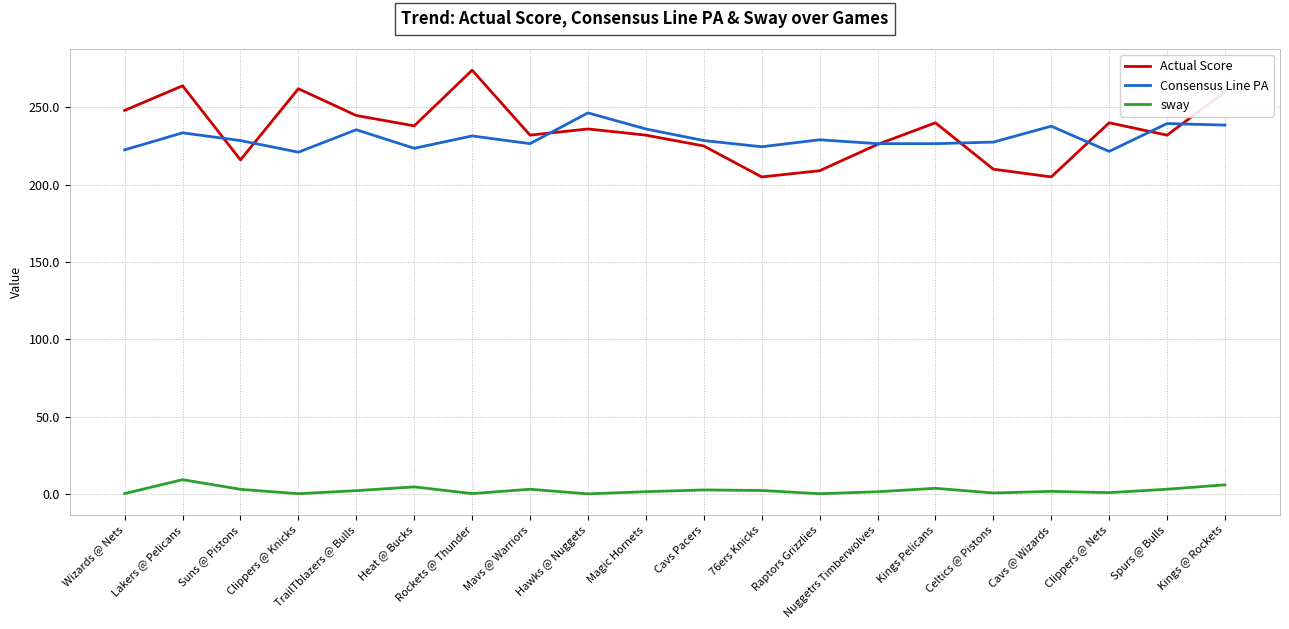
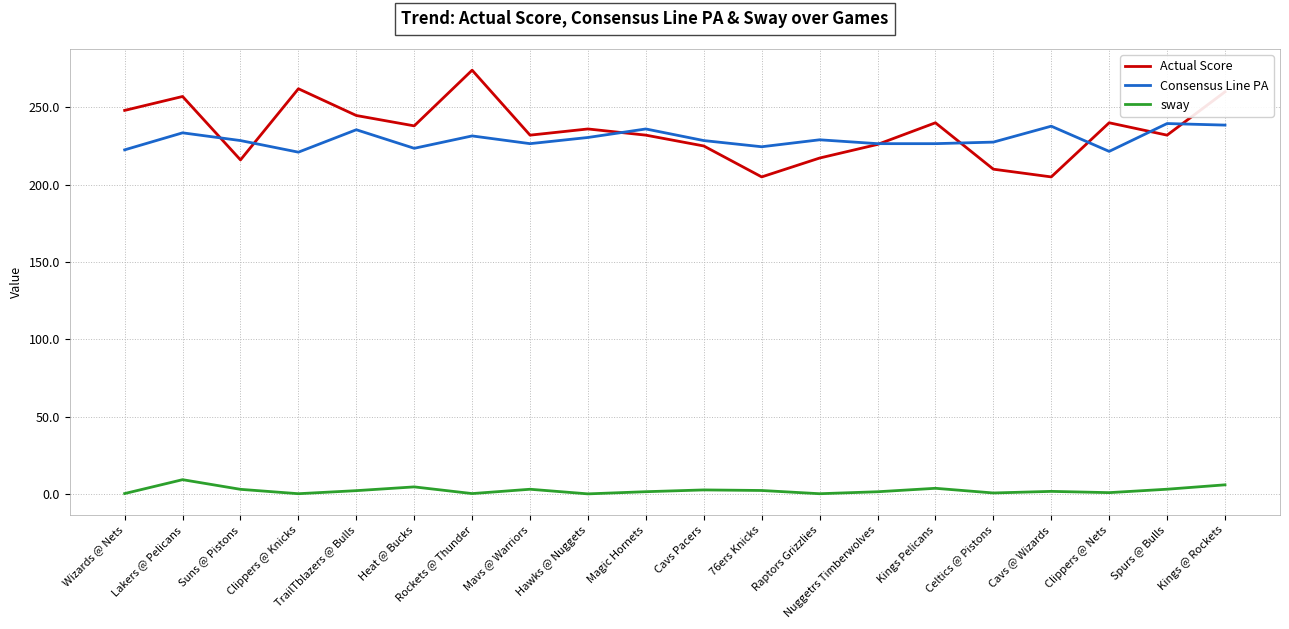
Actual Score, Lakers @ Pelicans: 264 -> 257
Consensus Line PA, Hawks @ Nuggets: 246 -> 231
Actual Score, Raptors Grizzlies: 209 -> 217
